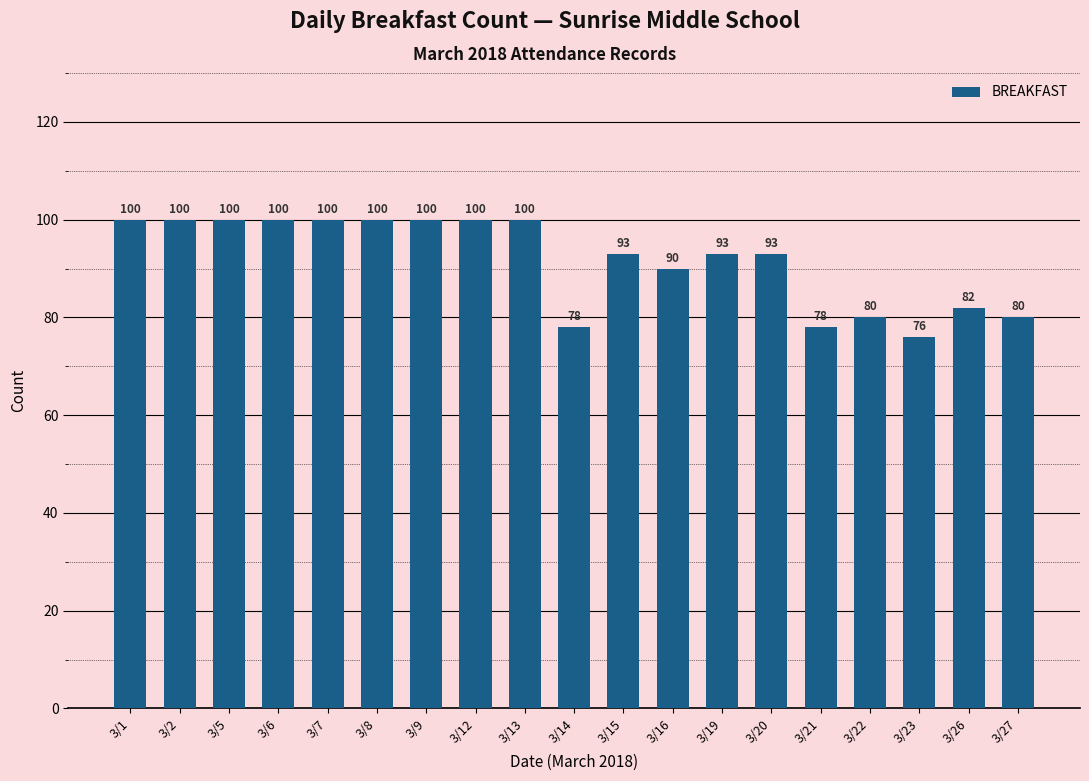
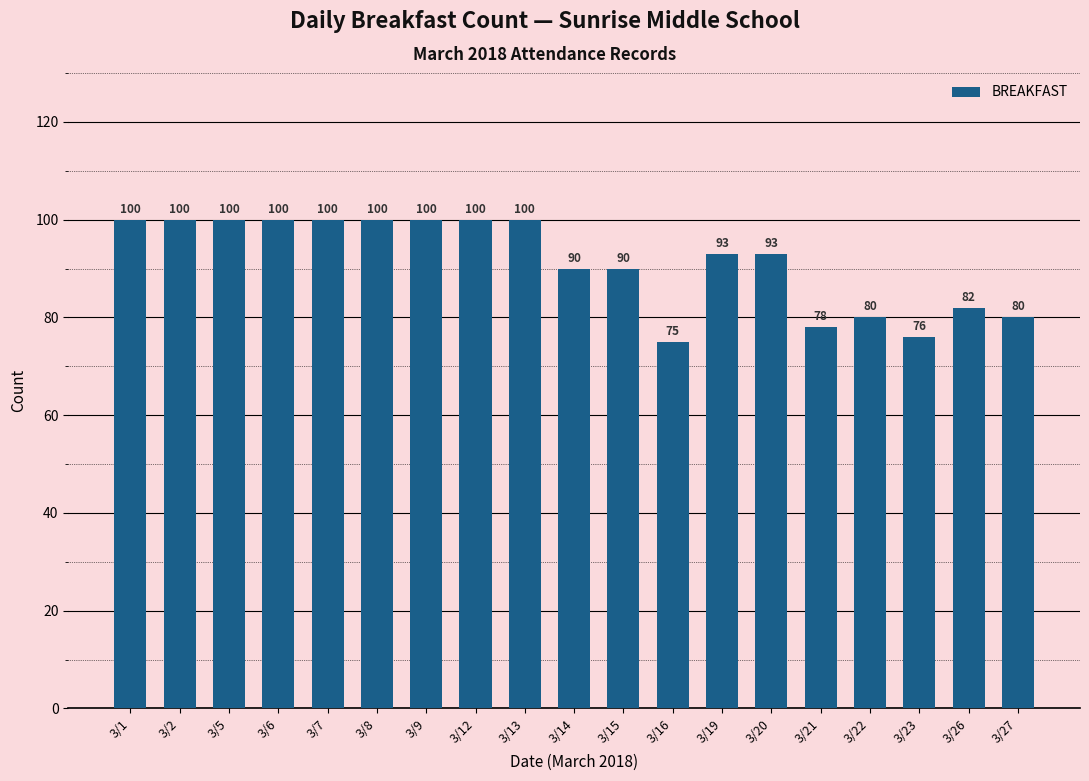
3/14: 78 -> 90
3/15: 93 -> 90
3/16: 90 -> 75
